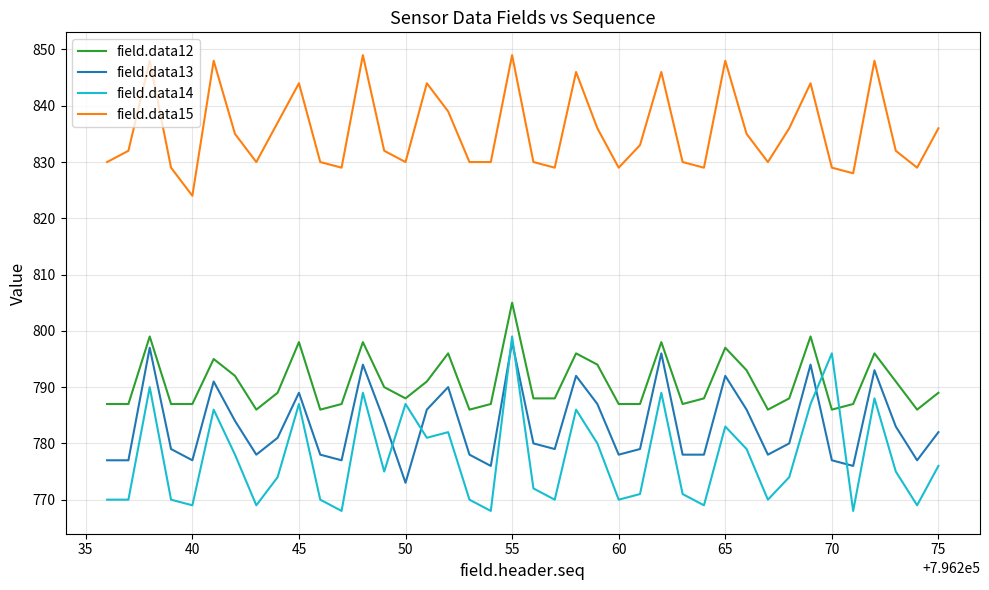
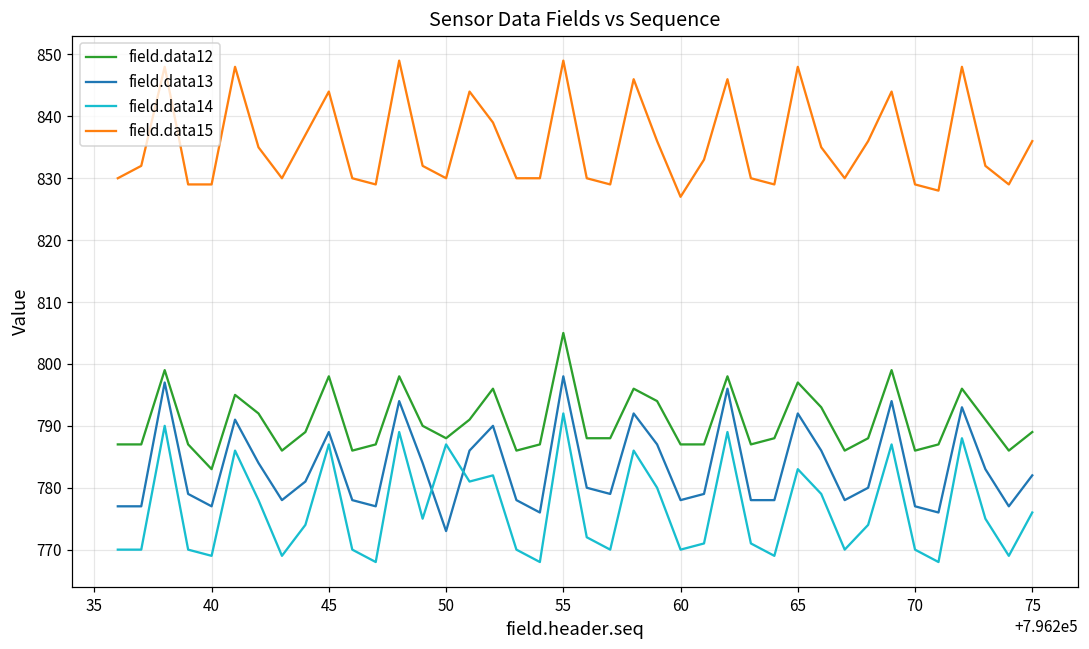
field.data12, 40: 787 -> 783
field.data15, 40: 824 -> 829
field.data14, 55: 799 -> 792
field.data15, 60: 829 -> 827
field.data14, 70: 796 -> 770
